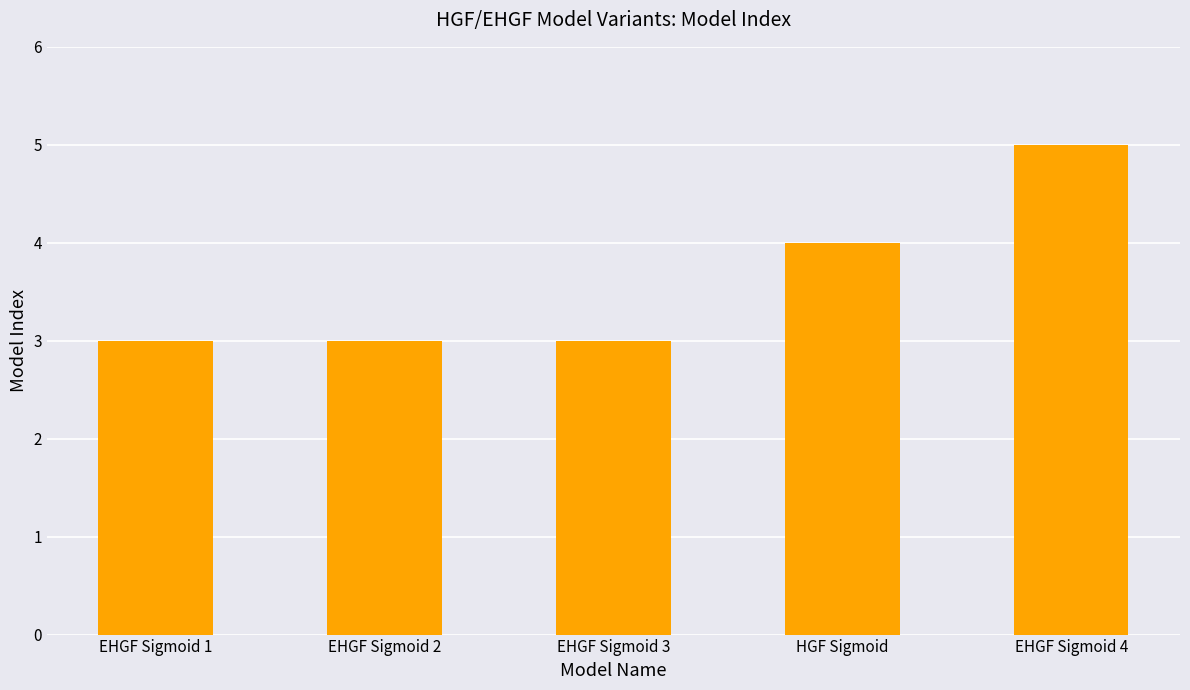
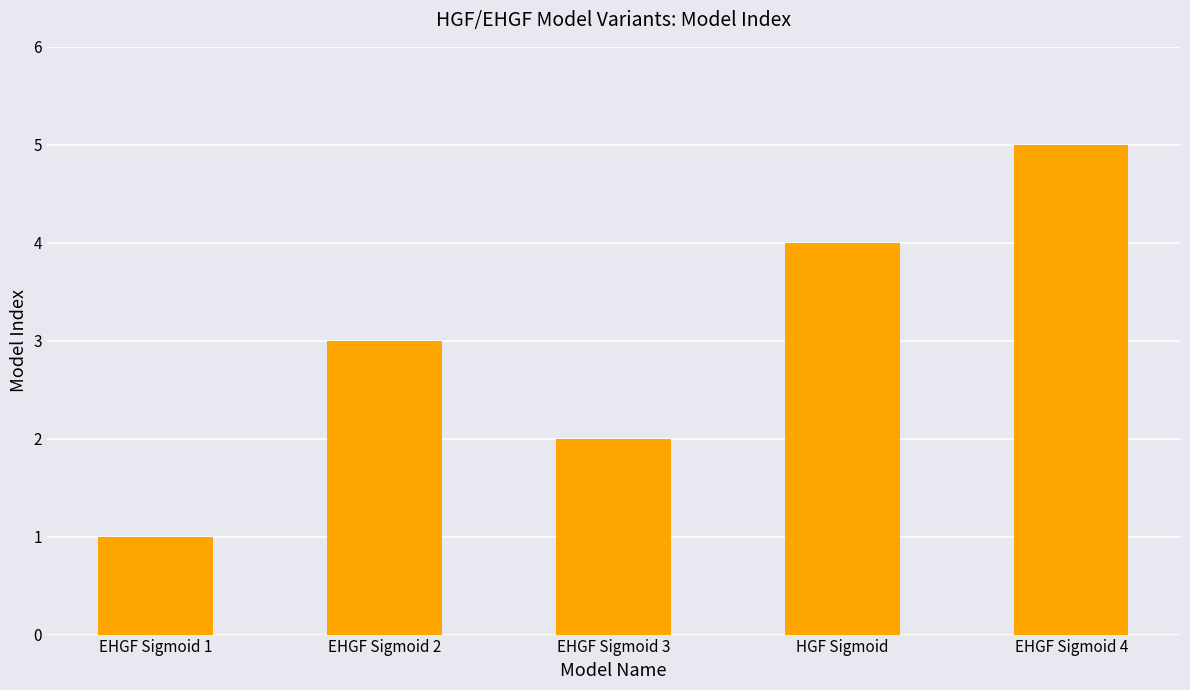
EHGF Sigmoid 1: 3 -> 1
EHGF Sigmoid 3: 3 -> 2
